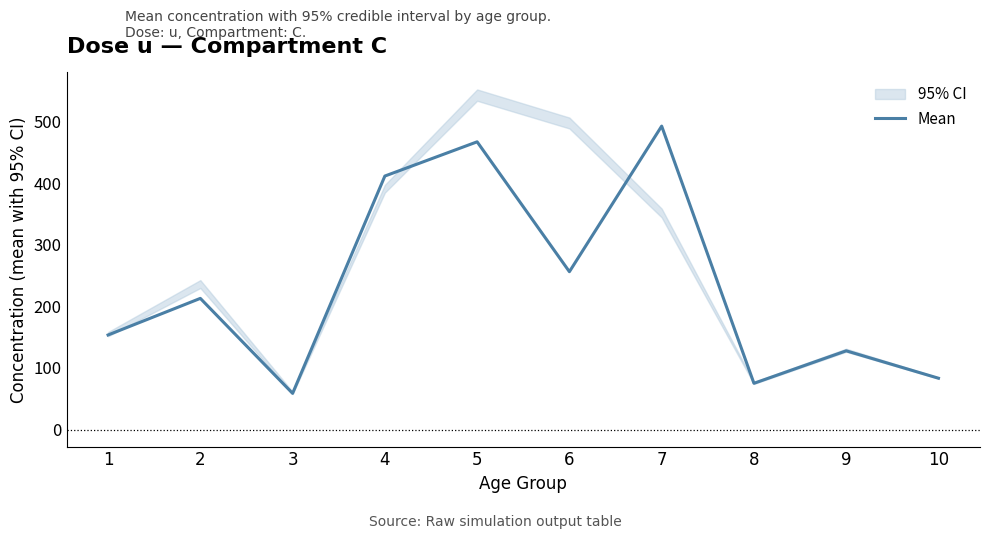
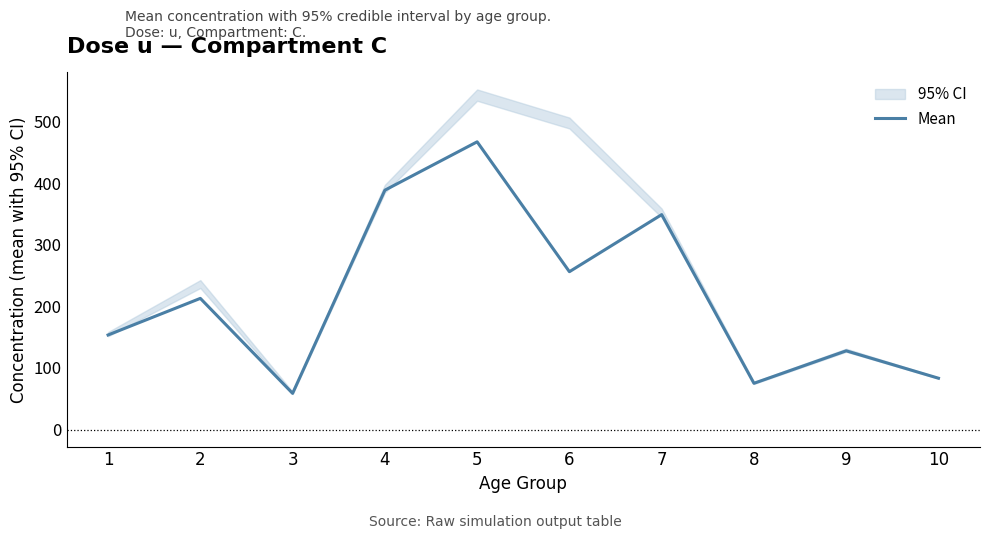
Mean, 4: 410 -> 390
Mean, 7: 490 -> 350
